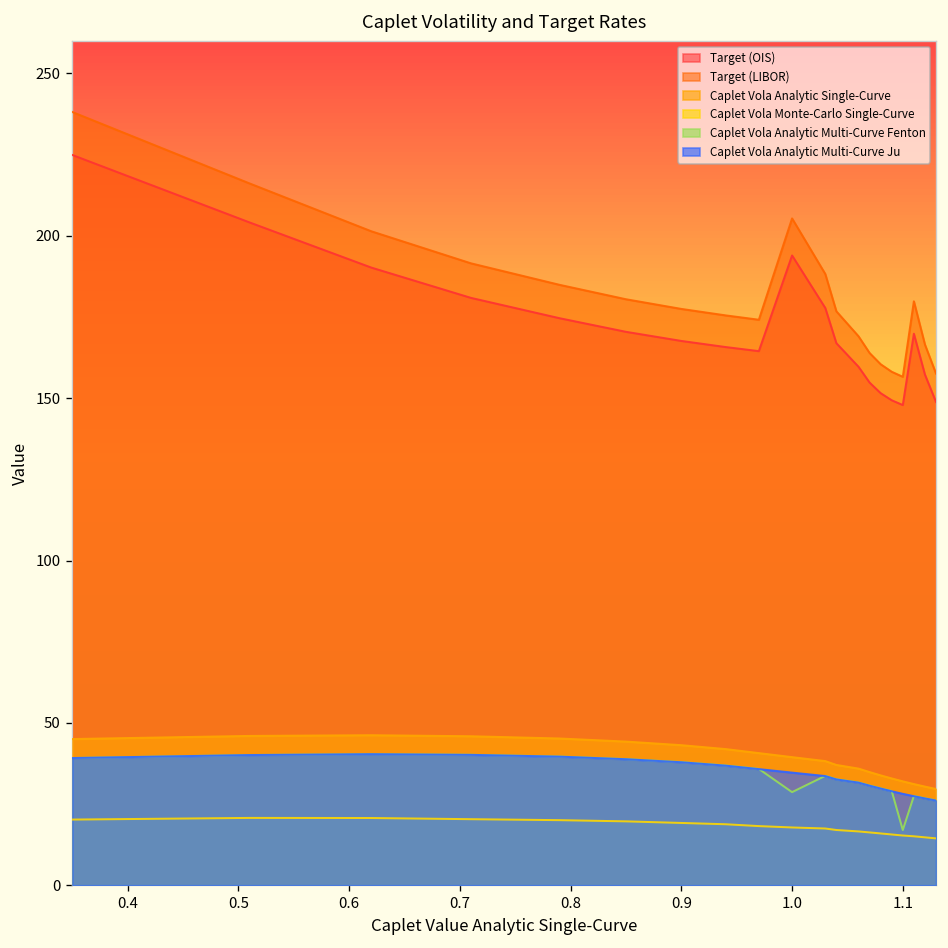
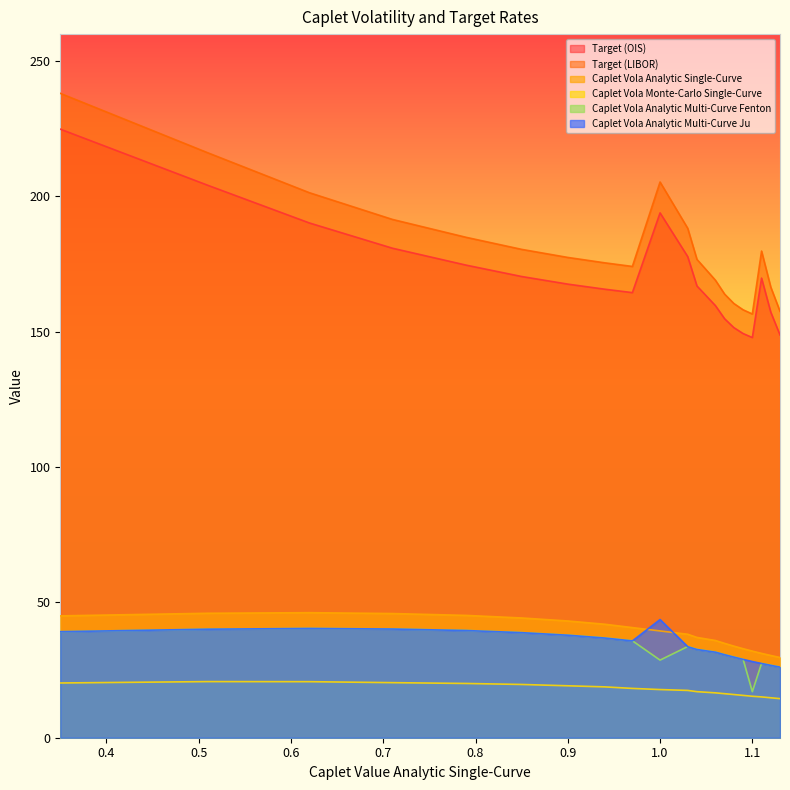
Caplet Vola Analytic Multi-Curve Ju, 1.0: 35 -> 44
